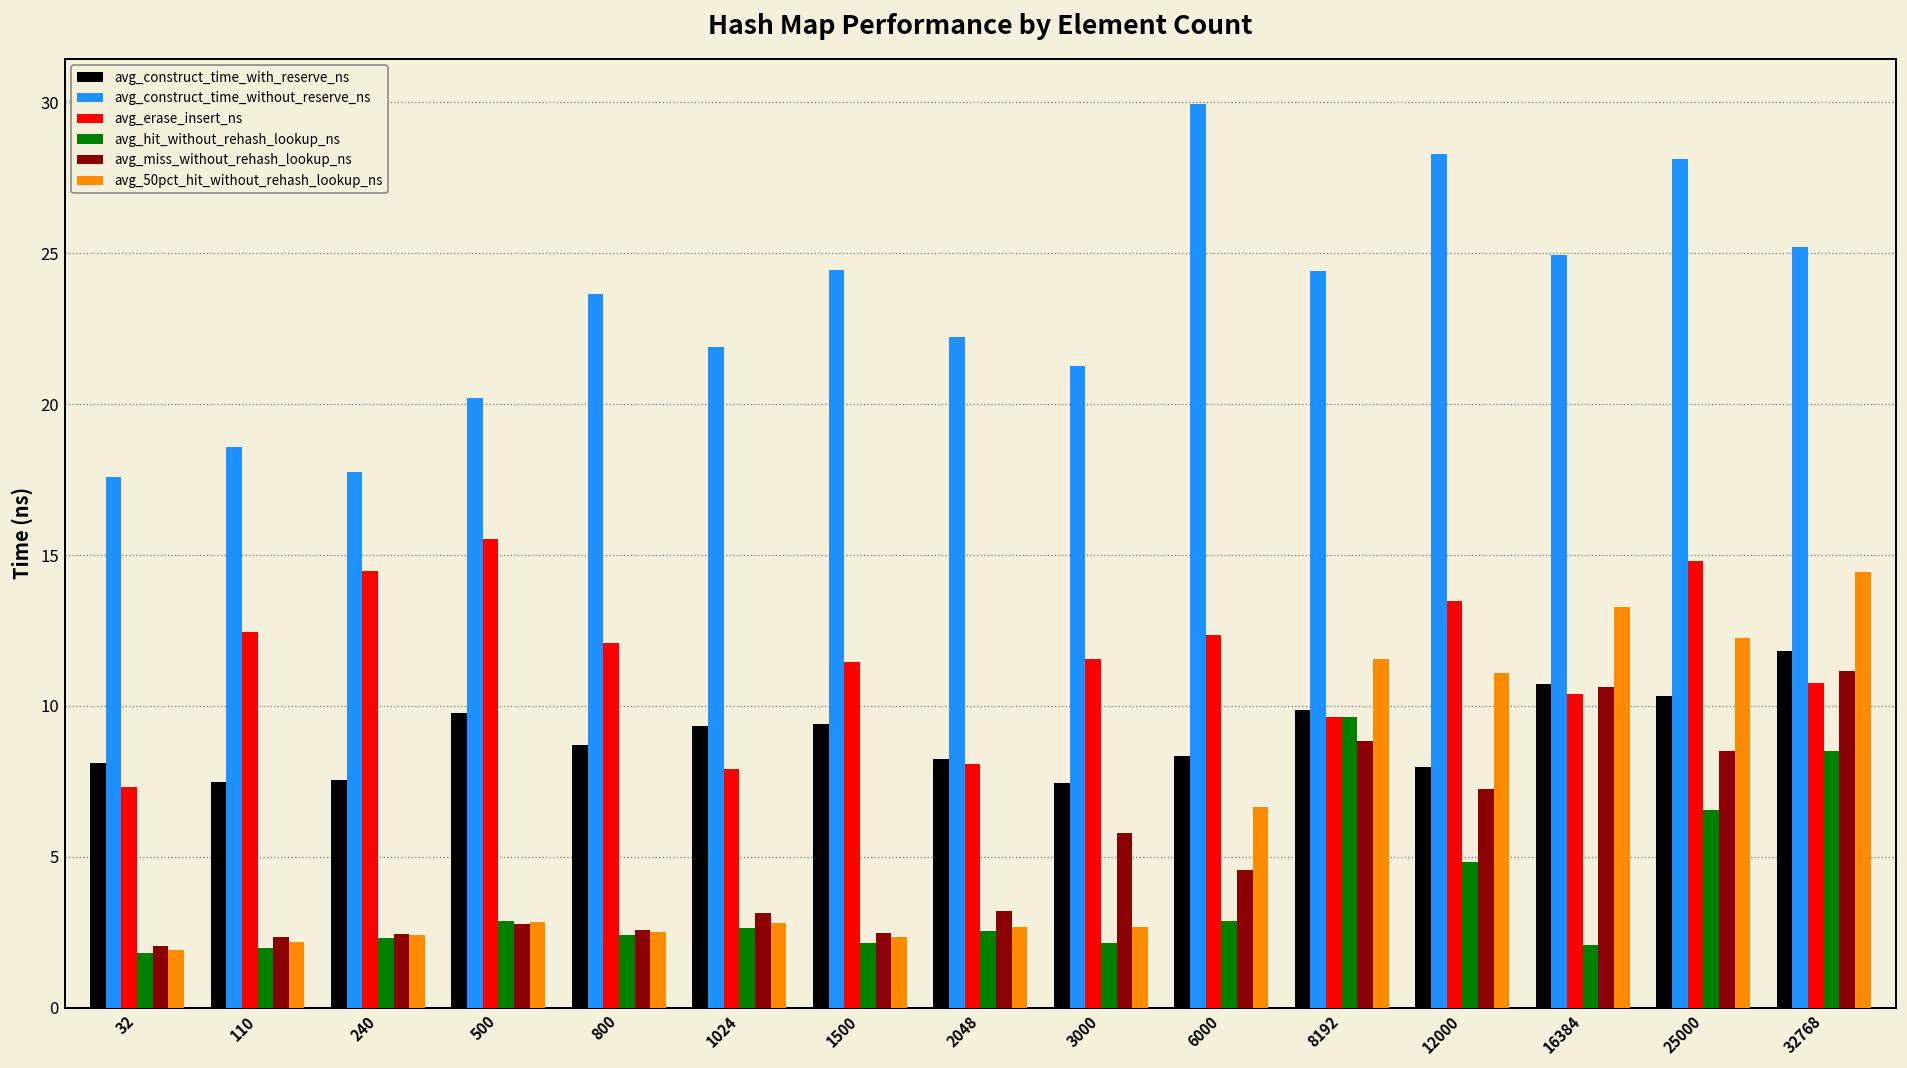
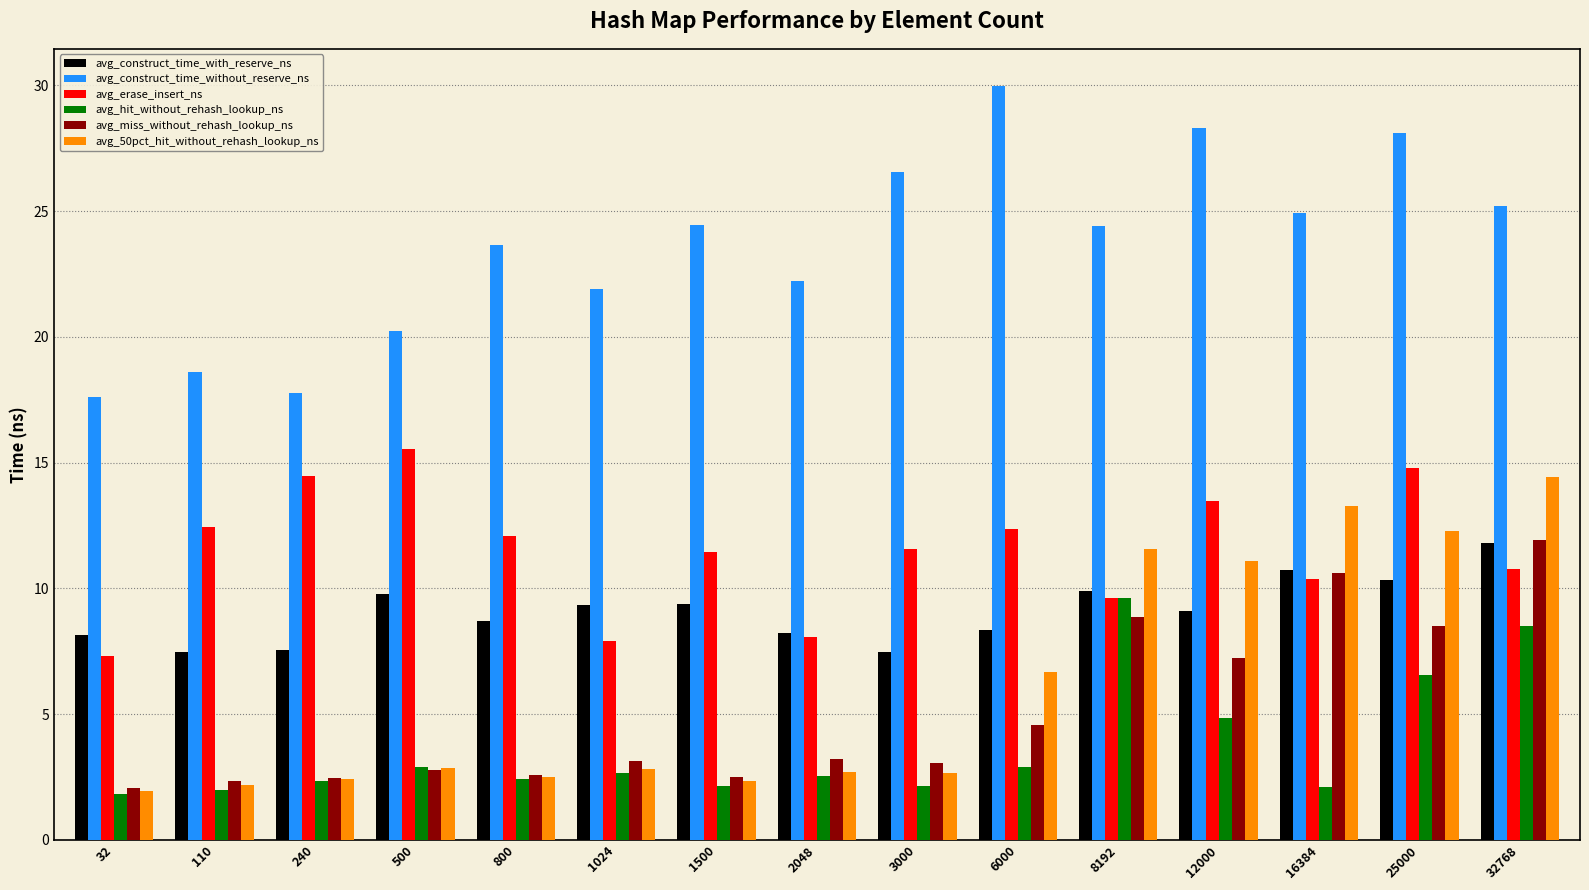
avg_construct_time_without_reserve_ns, 3000: 21.3 -> 26.6
avg_miss_without_rehash_lookup_ns, 3000: 5.8 -> 3.1
avg_construct_time_with_reserve_ns, 12000: 8.0 -> 9.1
avg_miss_without_rehash_lookup_ns, 32768: 11.2 -> 11.9
